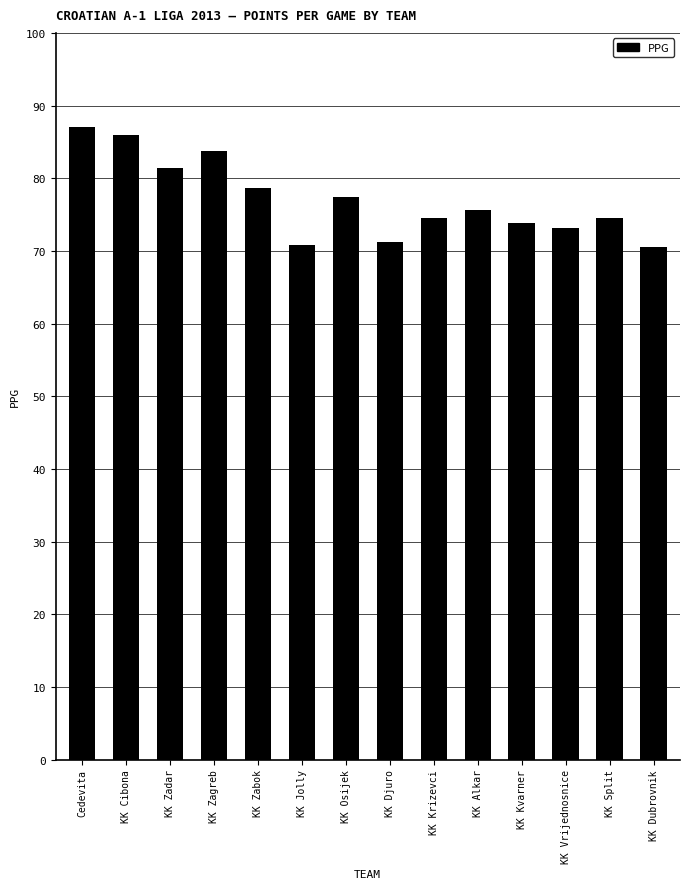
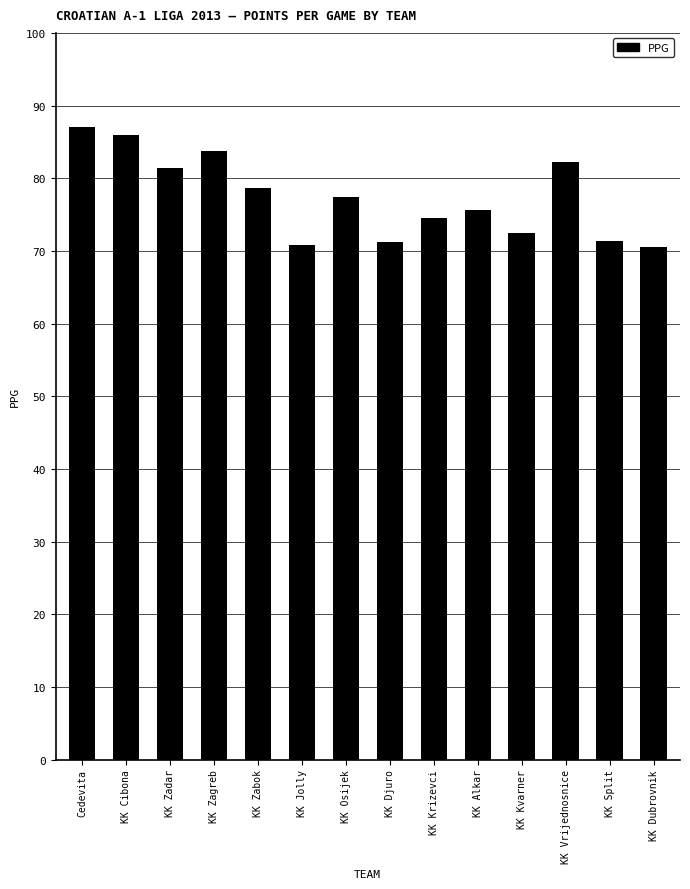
KK Kvarner: 74 -> 73
KK Vrijednosnice: 73 -> 82
KK Split: 75 -> 71
